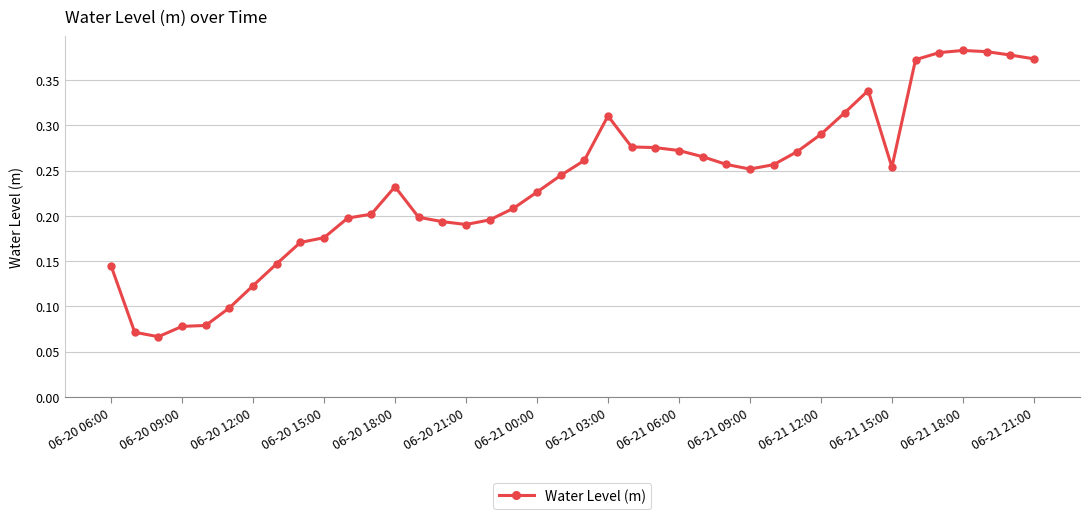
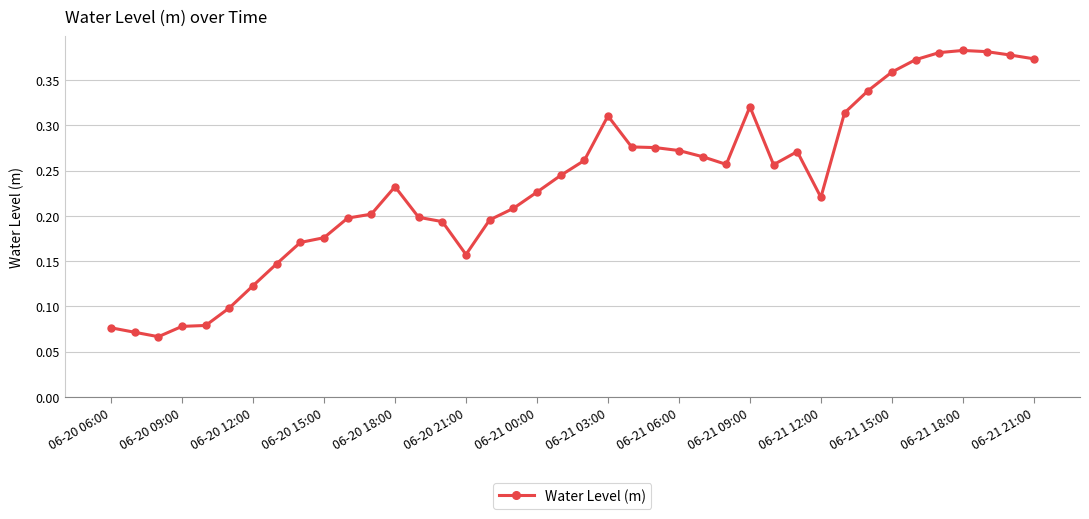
06-20 06:00: 0.14 -> 0.08
06-20 21:00: 0.19 -> 0.16
06-21 09:00: 0.25 -> 0.32
06-21 12:00: 0.29 -> 0.22
06-21 15:00: 0.25 -> 0.36
